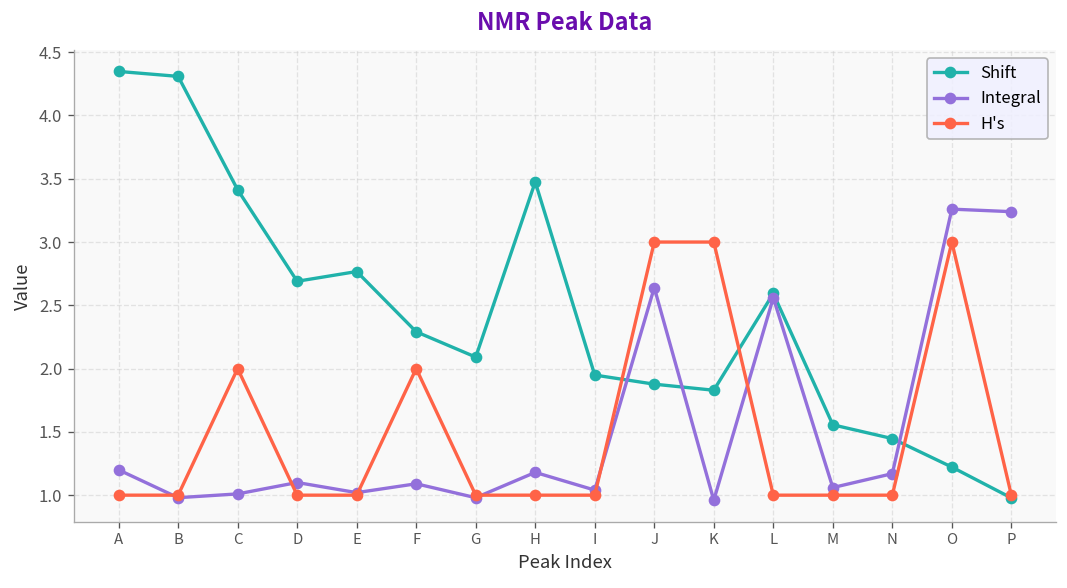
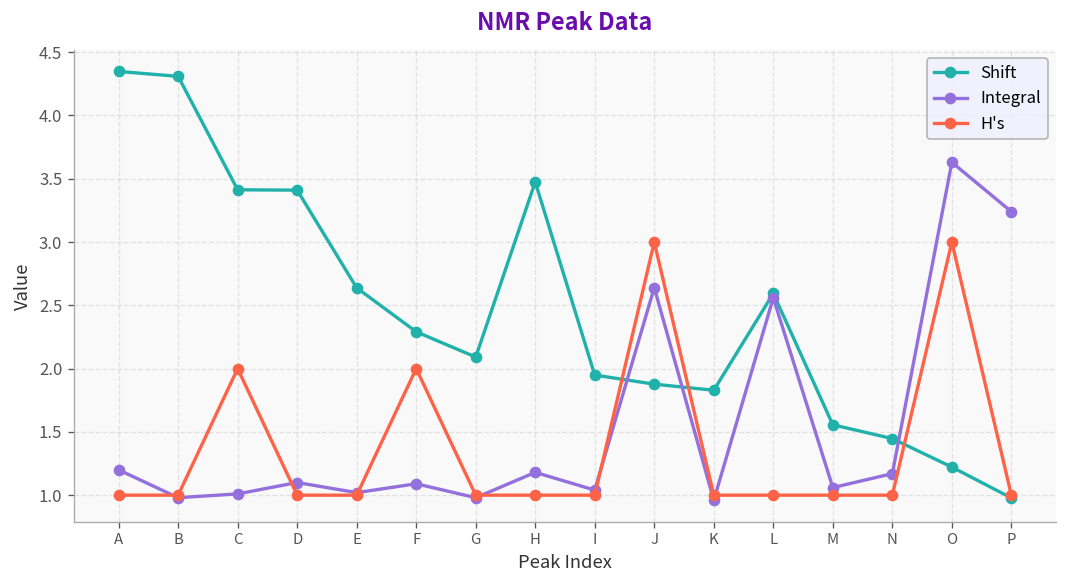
Shift, D: 2.69 -> 3.41
Shift, E: 2.77 -> 2.64
H's, K: 3 -> 1
Integral, O: 3.26 -> 3.63
